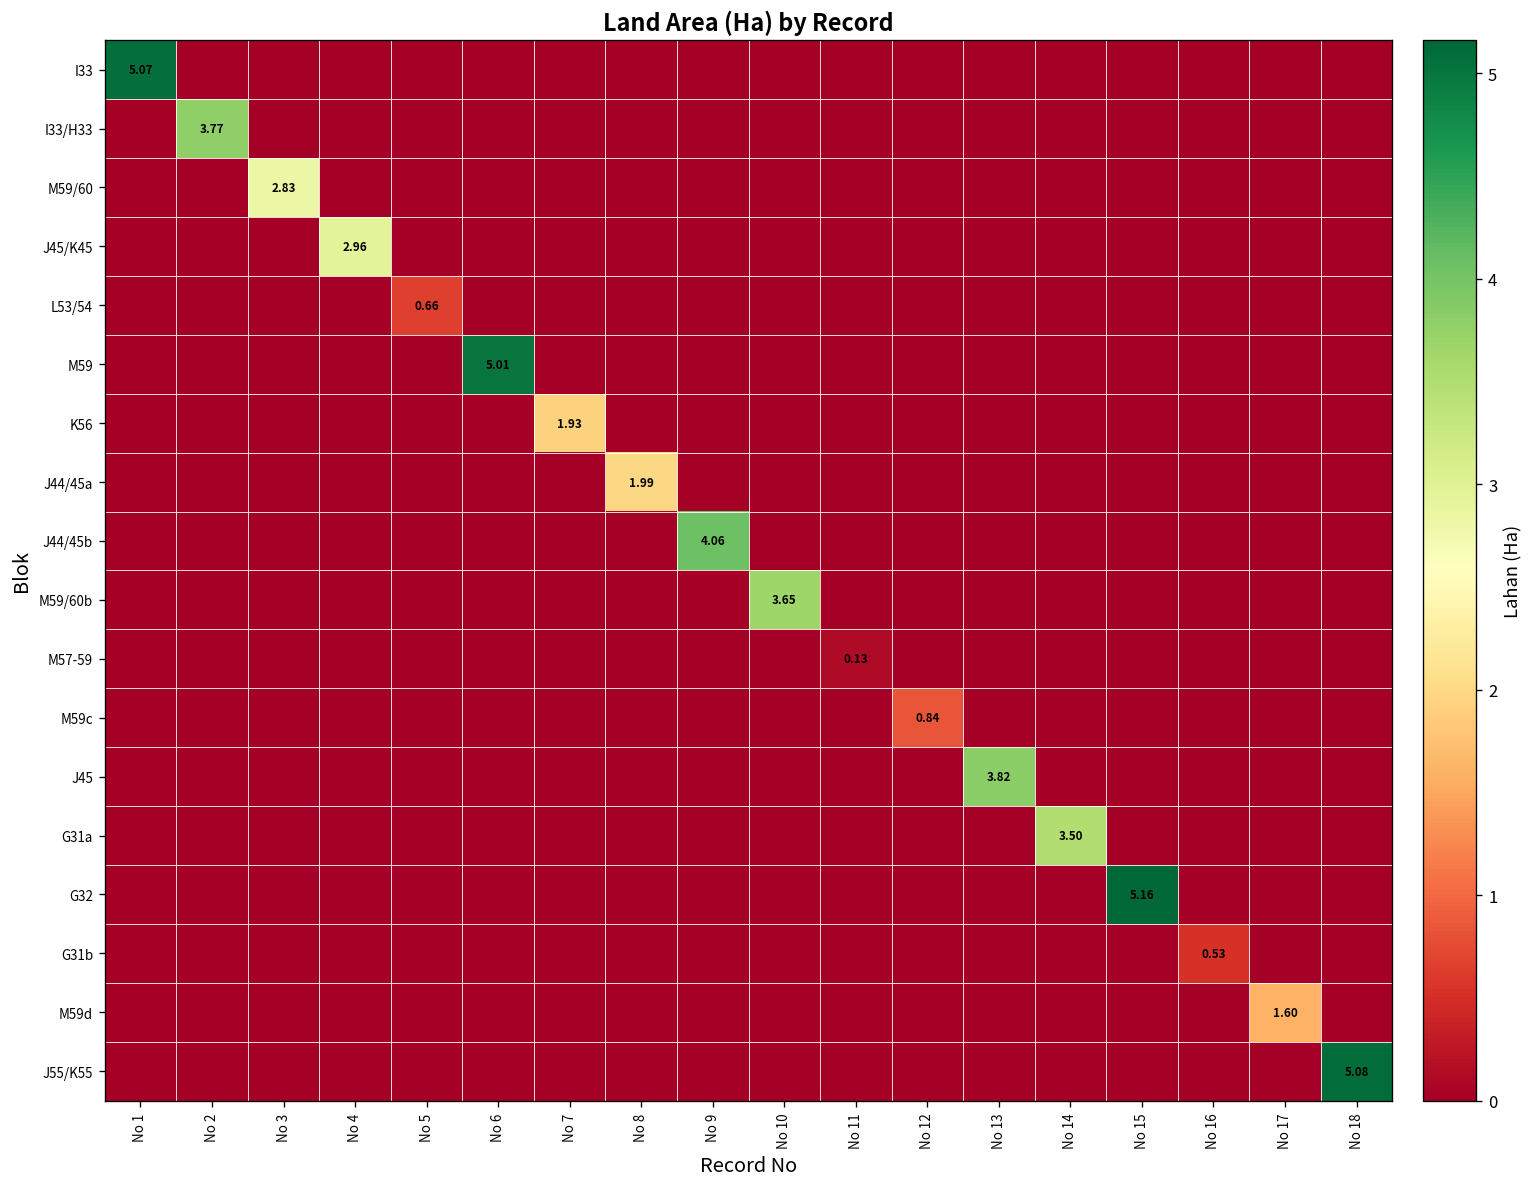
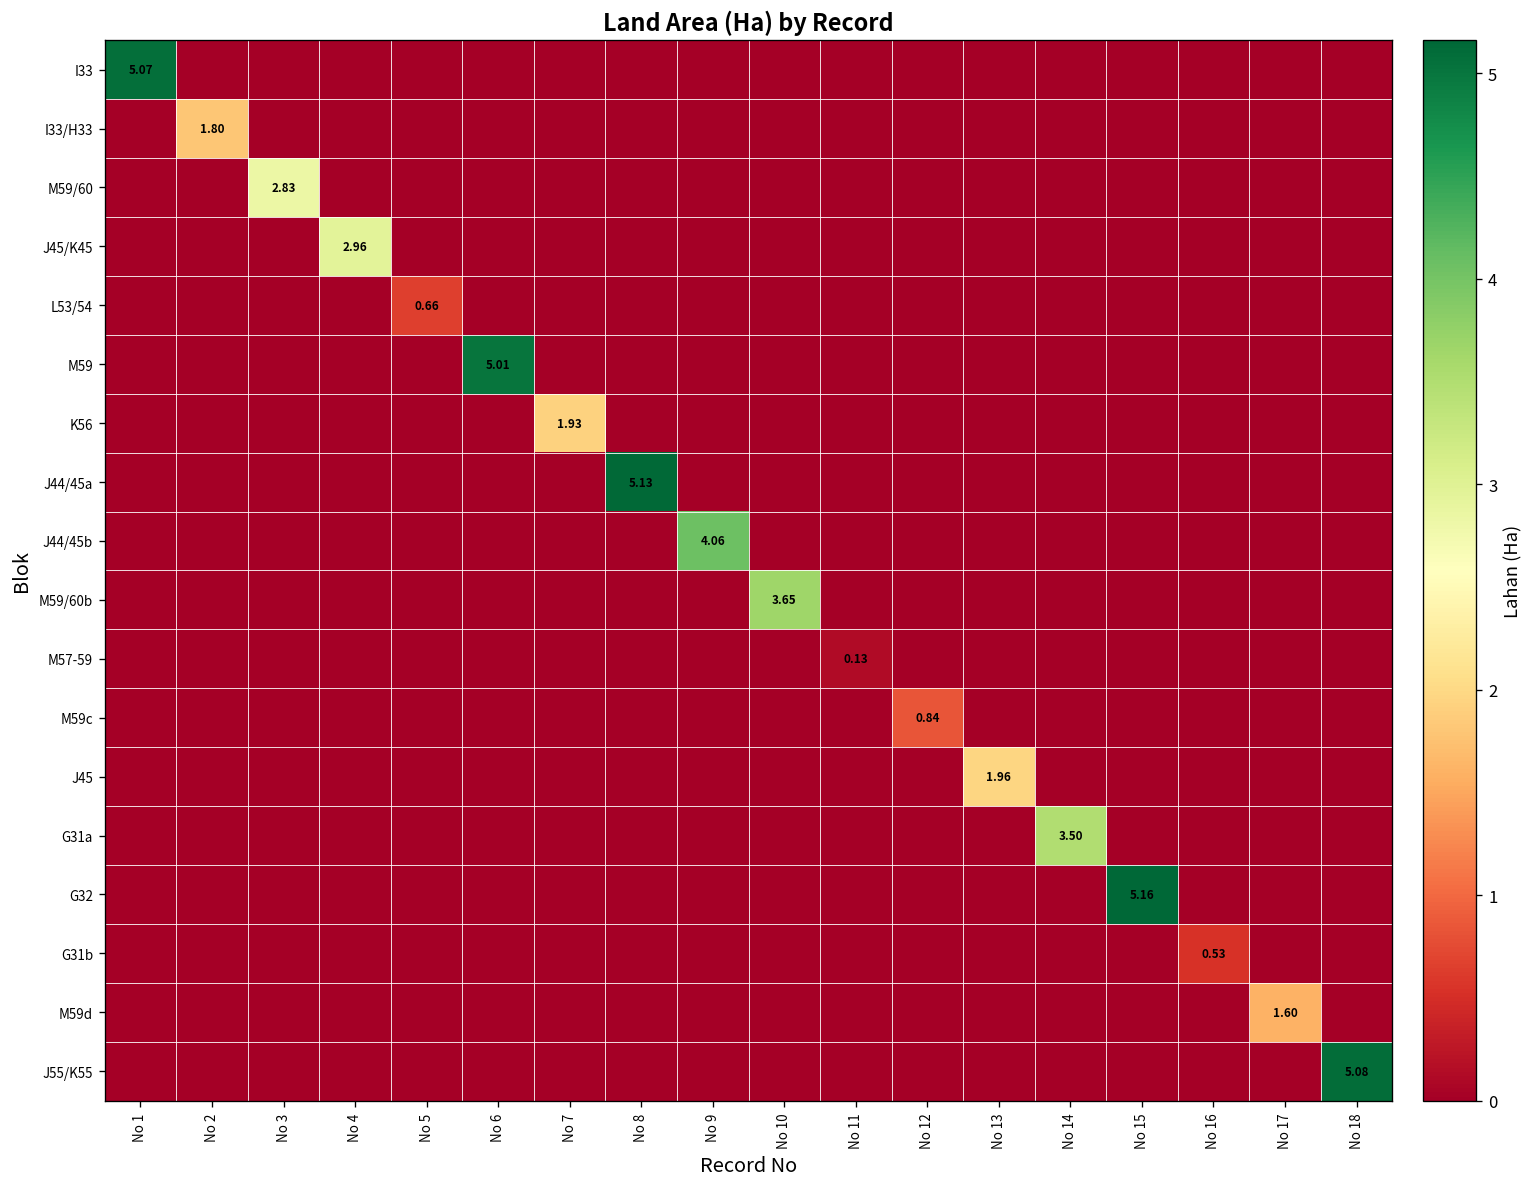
I33/H33, No 2: 3.77 -> 1.80
J44/45a, No 8: 1.99 -> 5.13
J45, No 13: 3.82 -> 1.96
